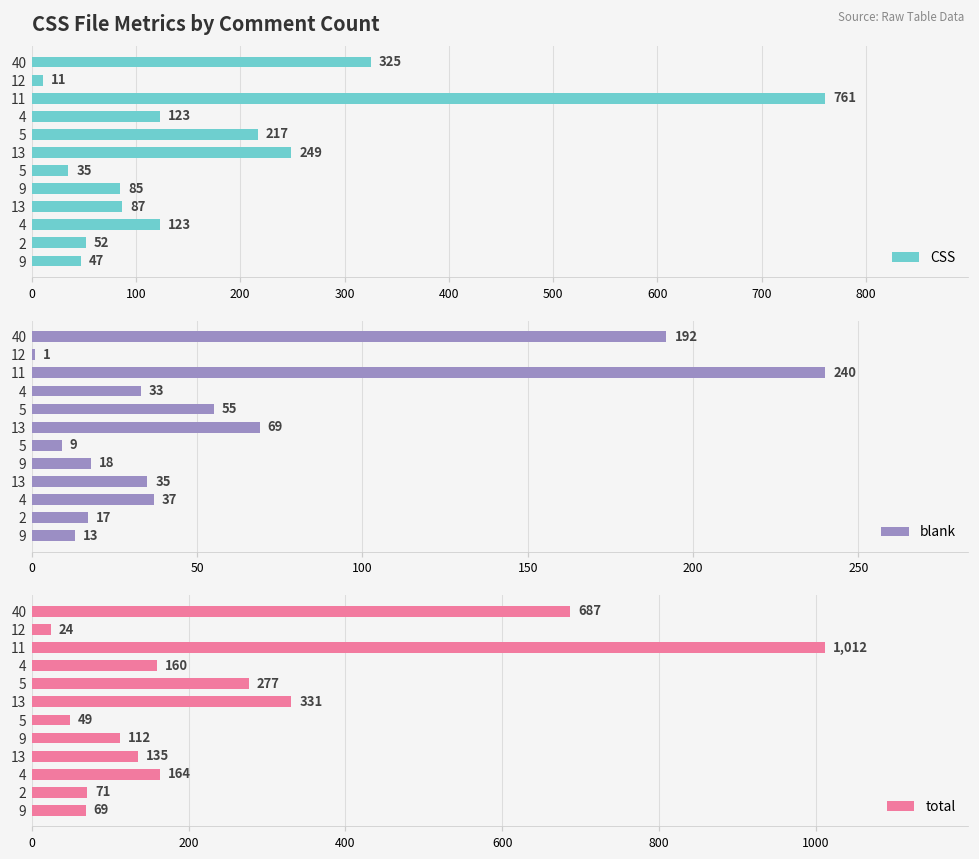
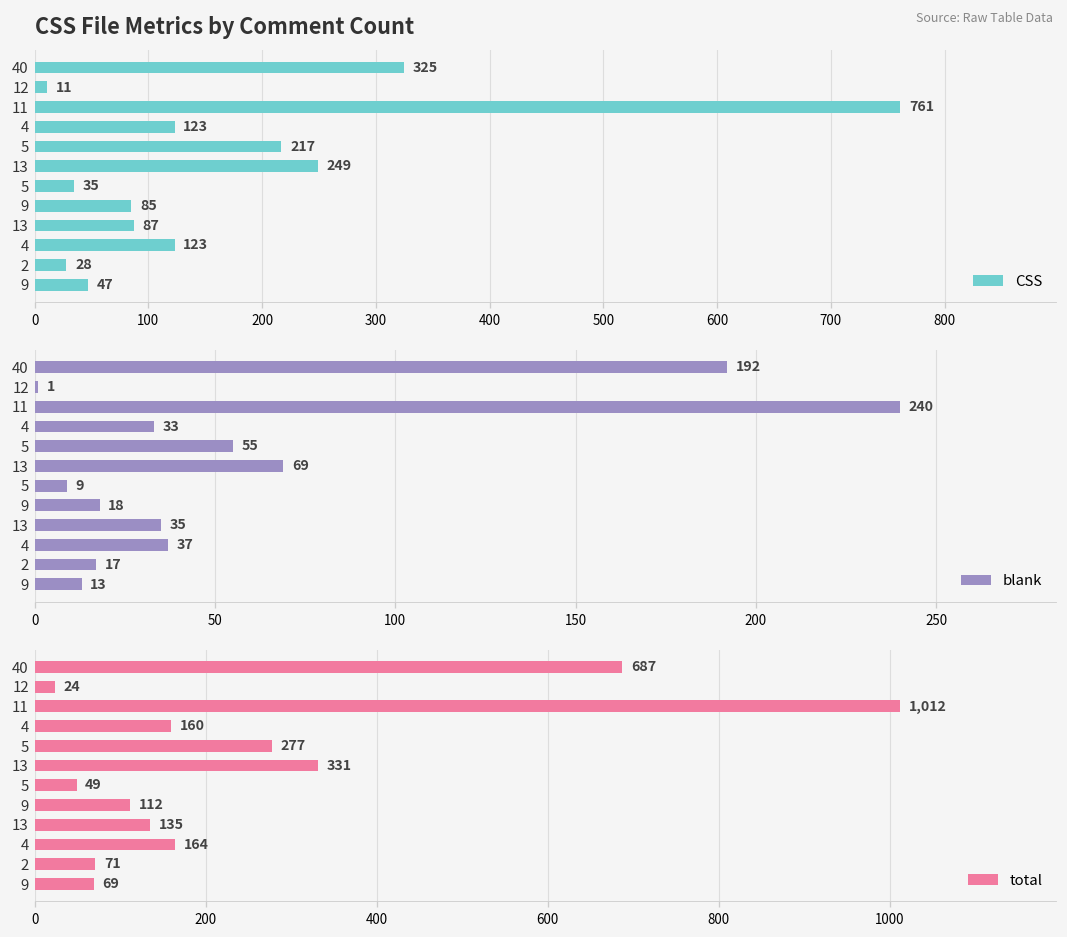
CSS File Metrics by Comment Count, 2: 52 -> 28
